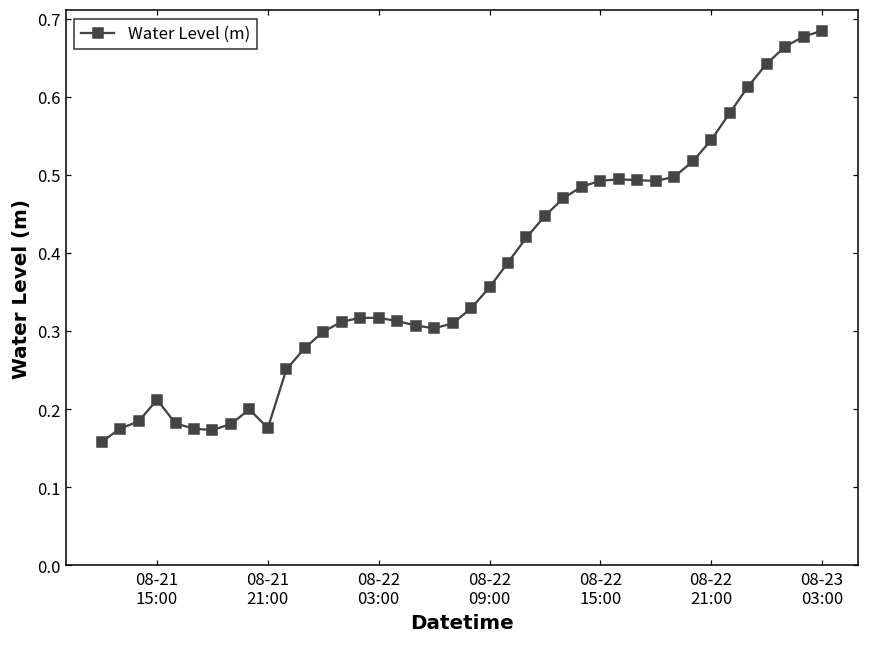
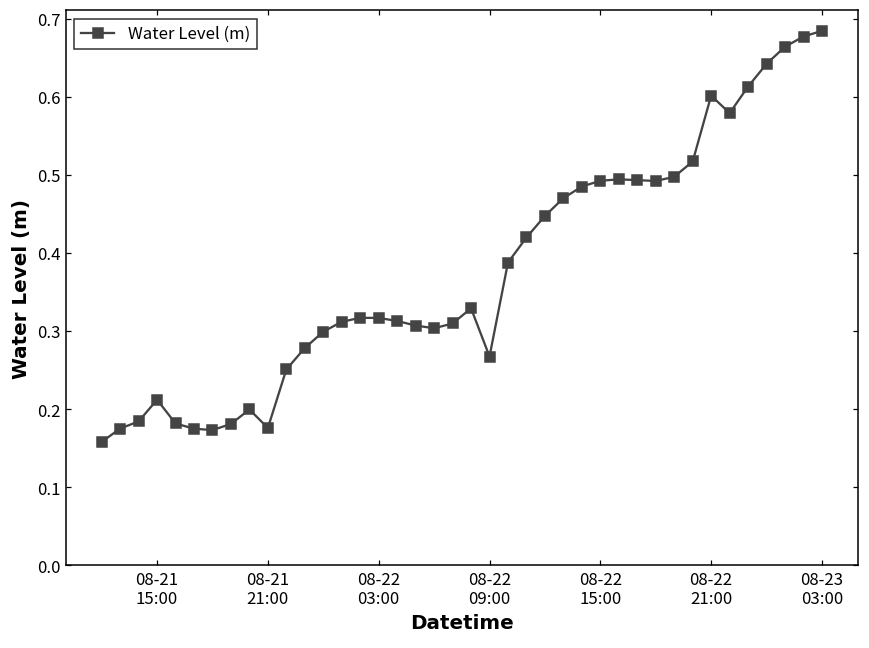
08-22 09:00: 0.36 -> 0.27
08-22 21:00: 0.54 -> 0.60
